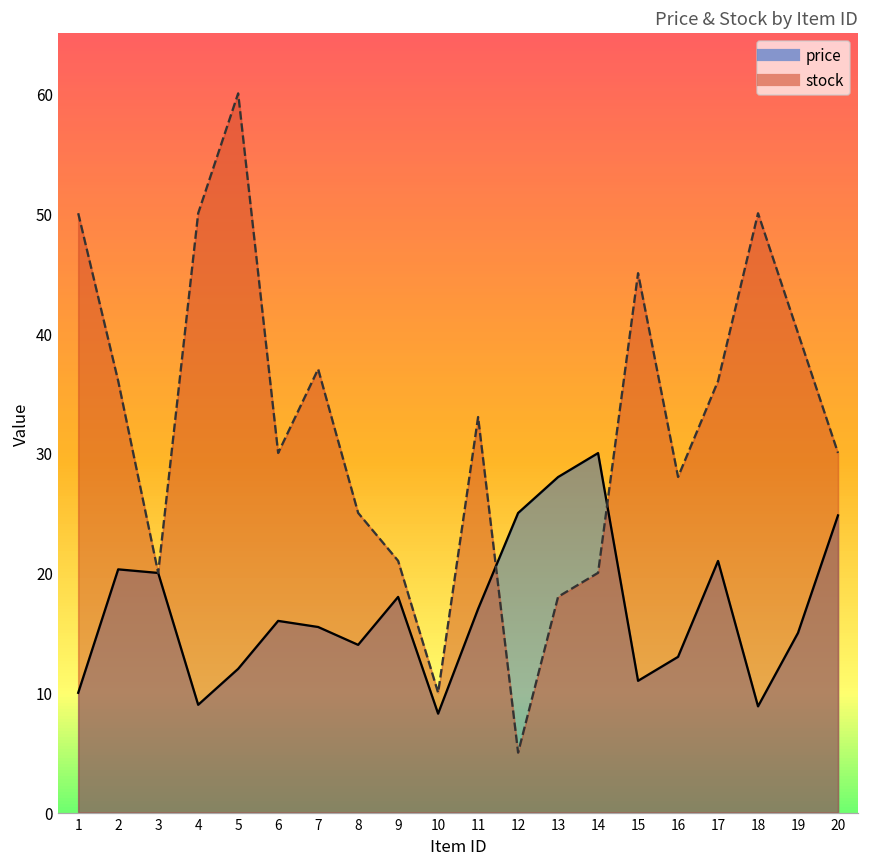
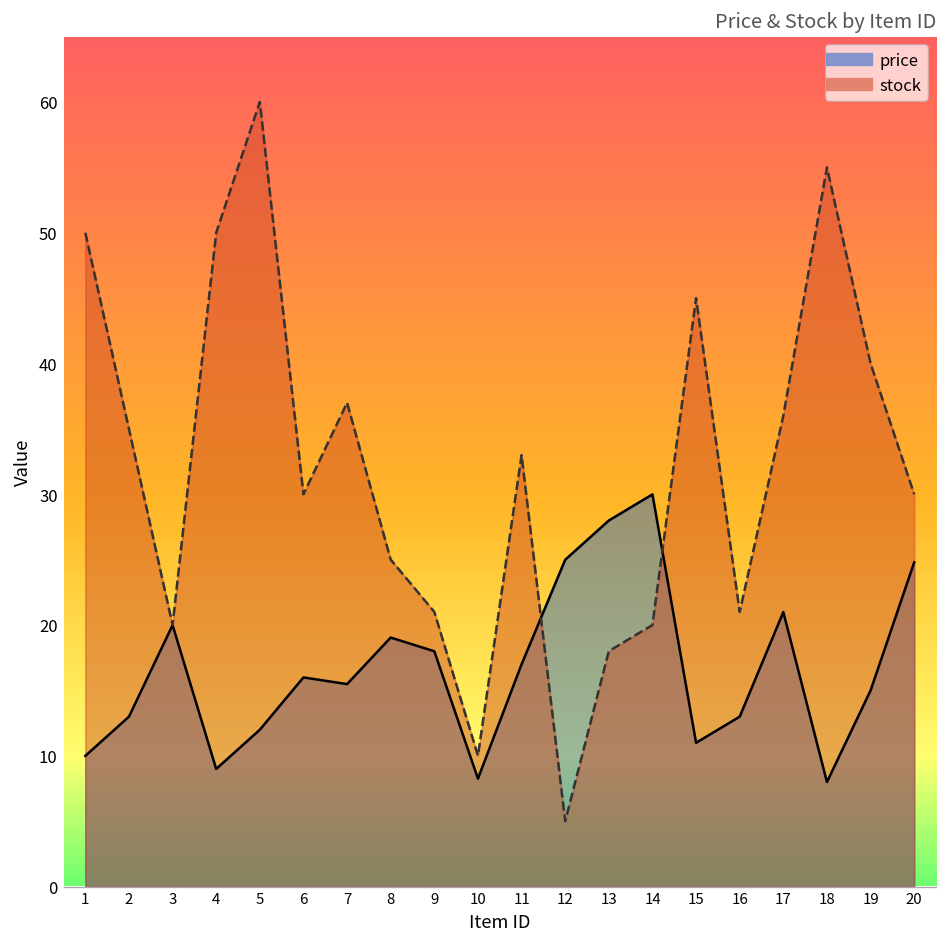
price, 2: 20.3 -> 13.0
stock, 2: 36 -> 35
price, 8: 14.0 -> 19.0
stock, 16: 28 -> 21
price, 18: 8.9 -> 8.0
stock, 18: 50 -> 55
